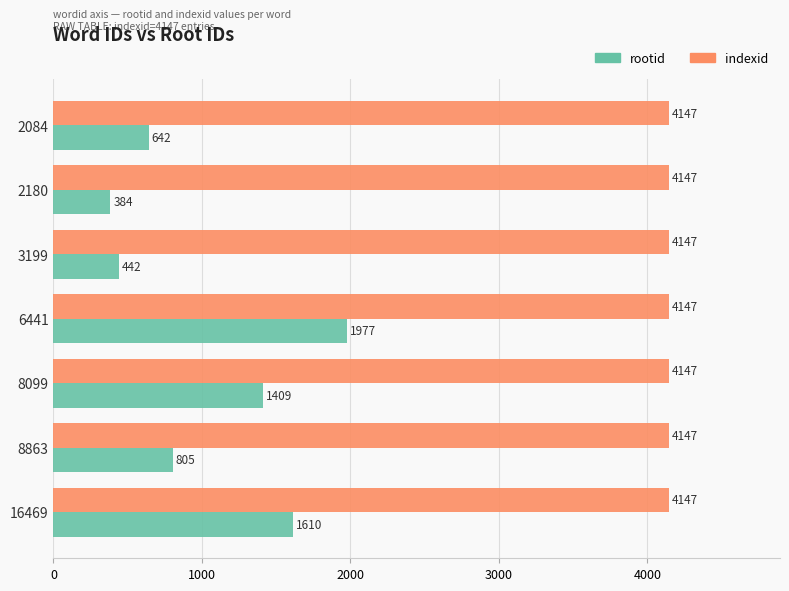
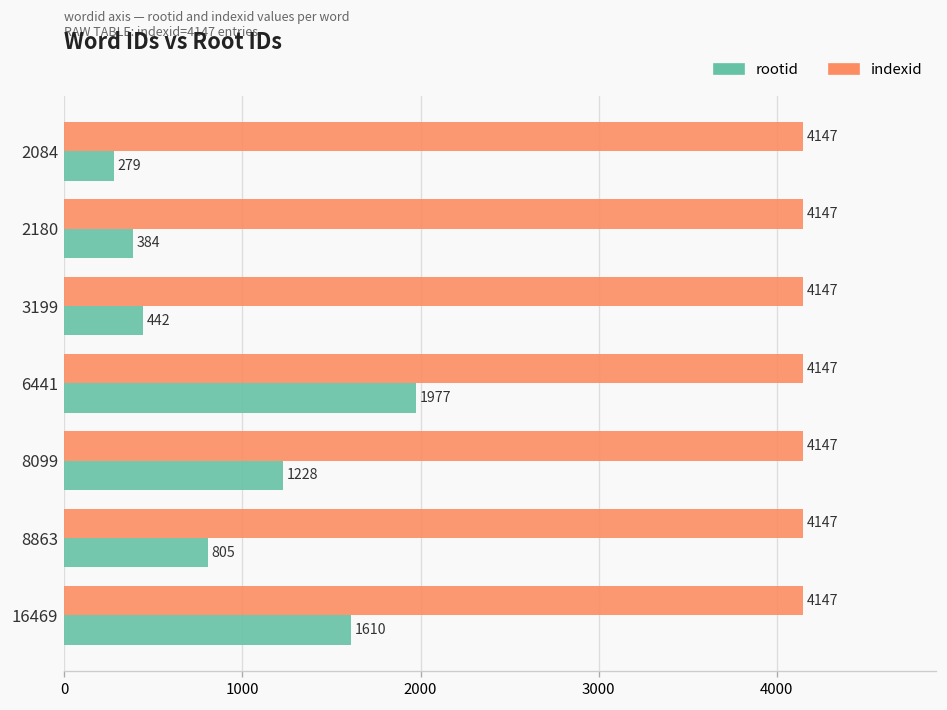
rootid, 2084: 642 -> 279
rootid, 8099: 1409 -> 1228
